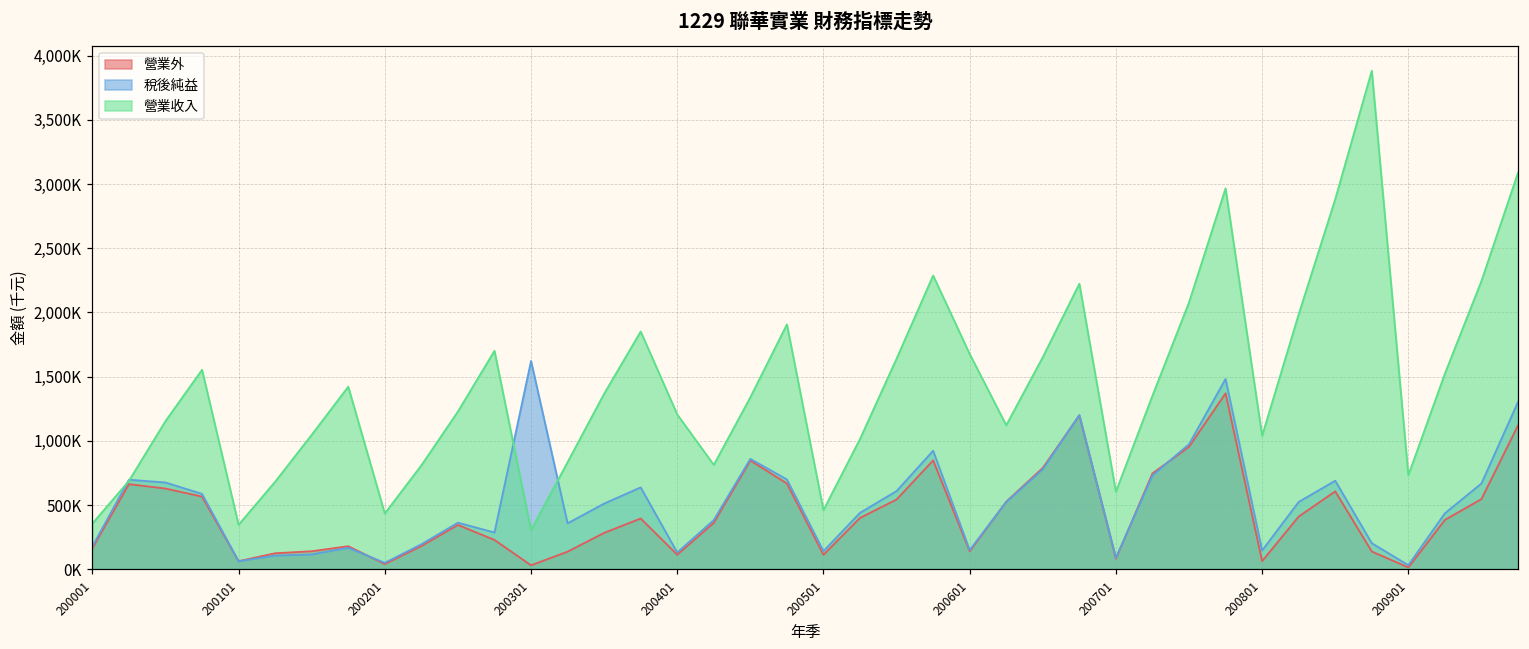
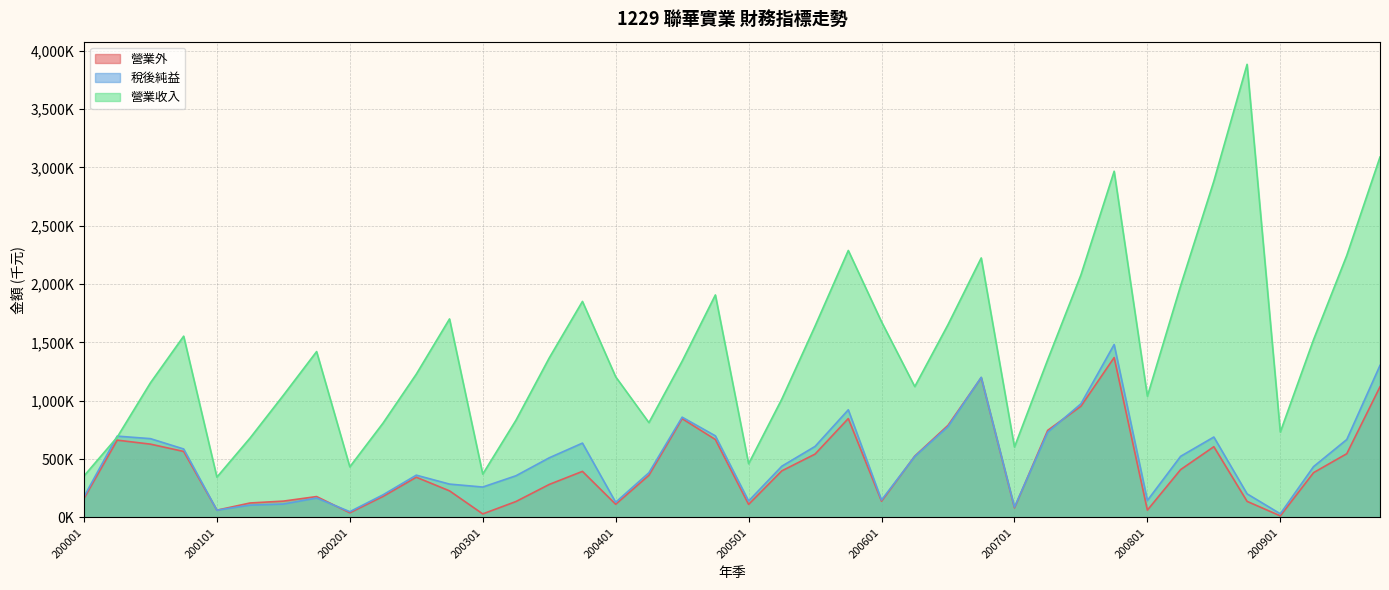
稅後純益, 200301: 1,620,000 -> 260,000
營業收入, 200301: 300,000 -> 370,000
